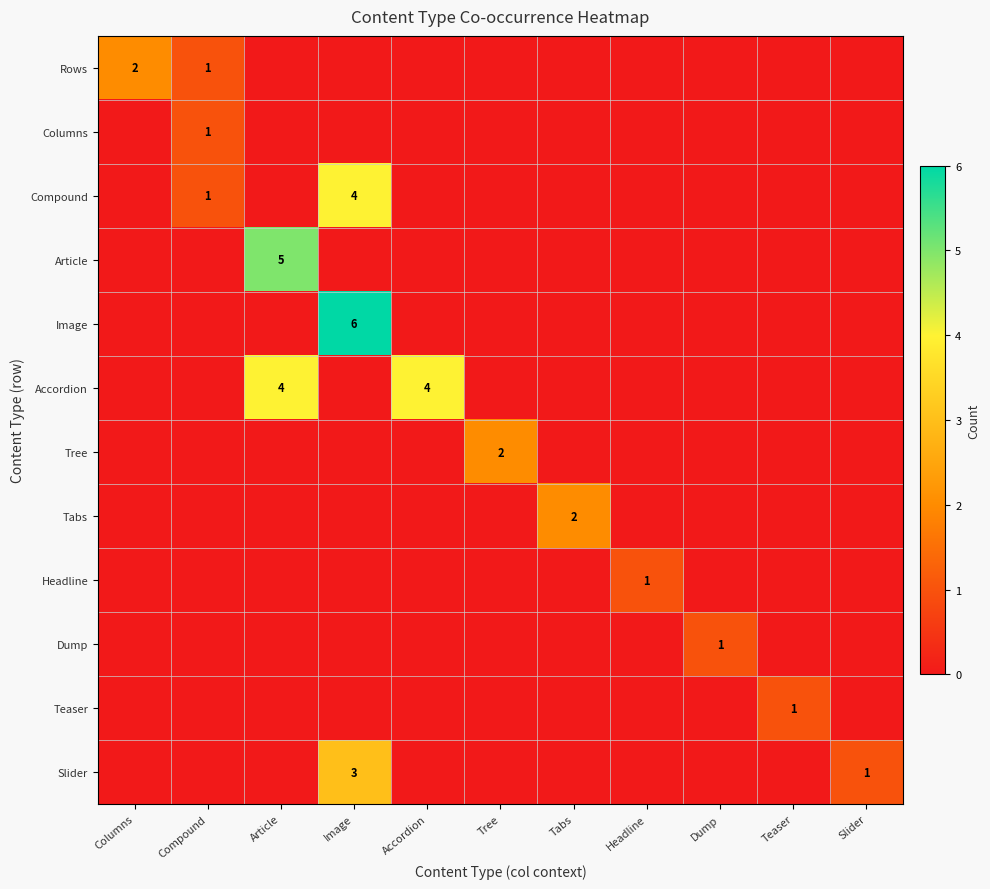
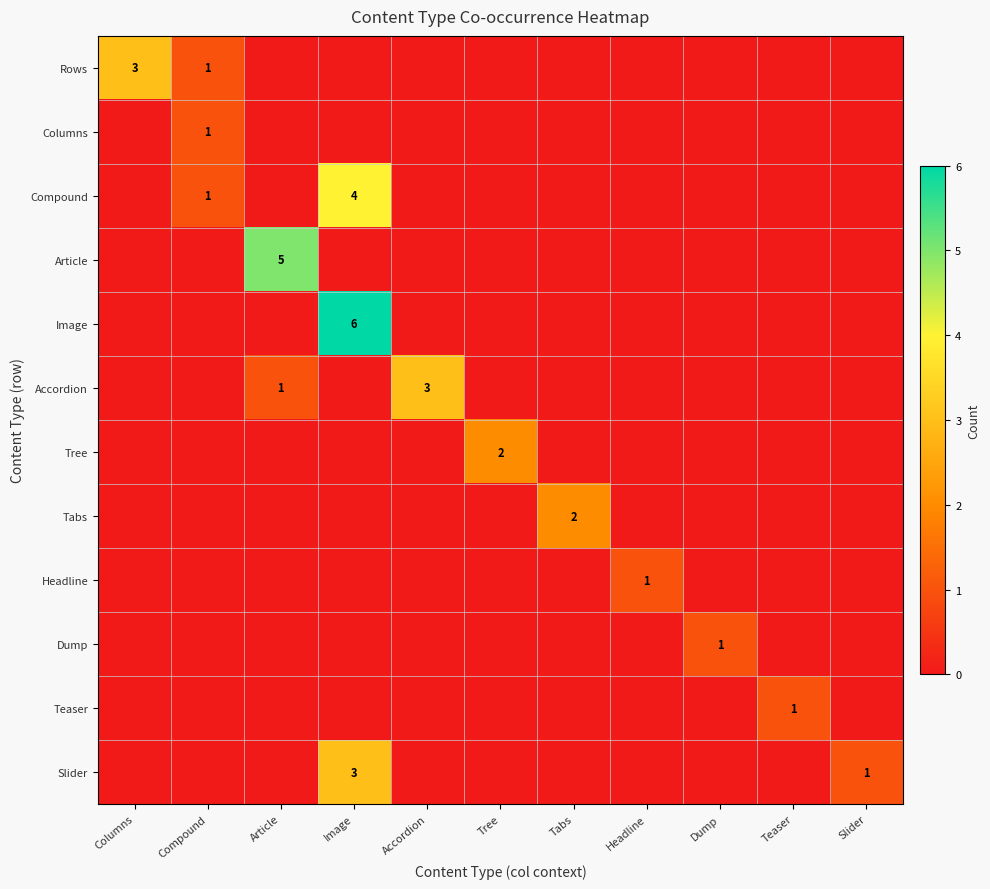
Rows, Columns: 2 -> 3
Accordion, Article: 4 -> 1
Accordion, Accordion: 4 -> 3
